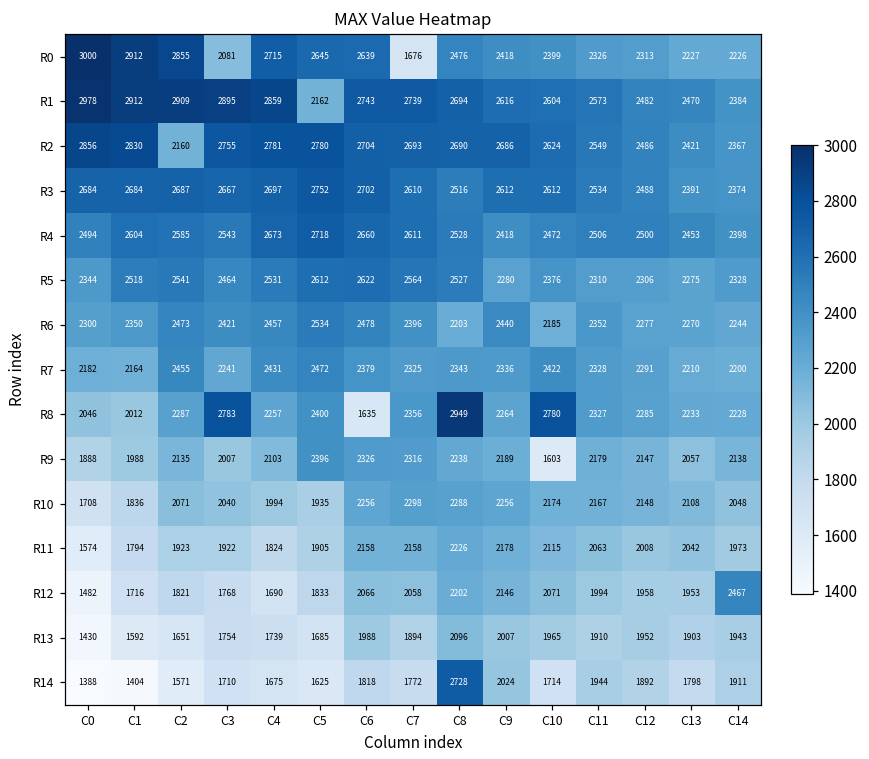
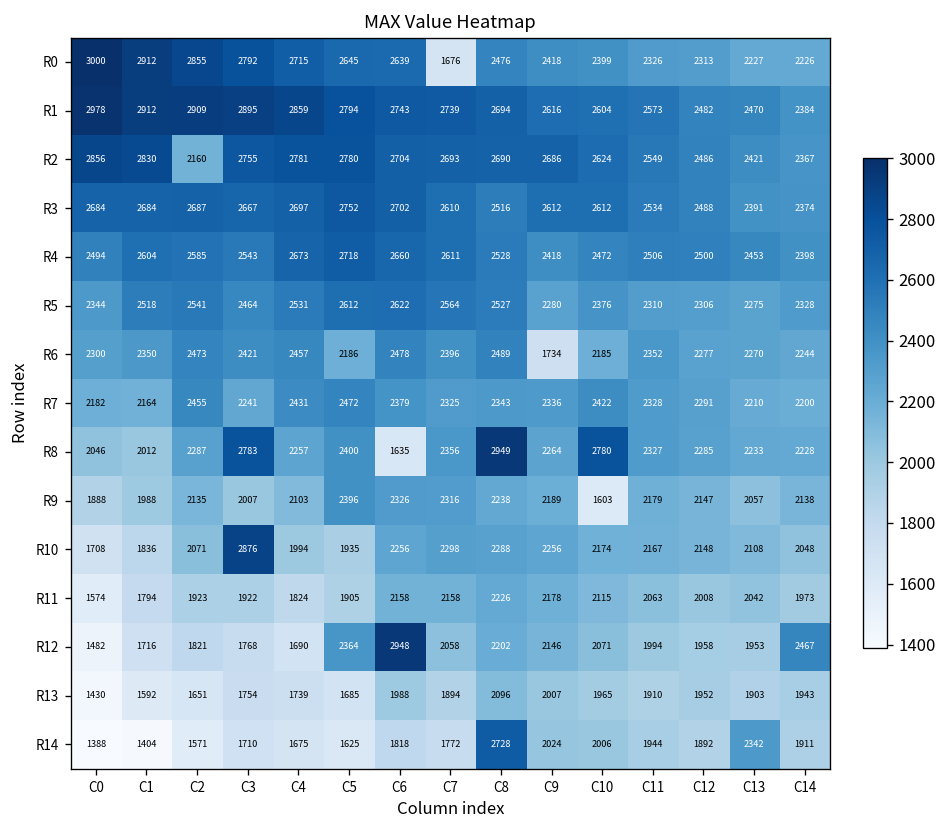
R0, C3: 2081 -> 2792
R1, C5: 2162 -> 2794
R6, C5: 2534 -> 2186
R6, C8: 2203 -> 2489
R6, C9: 2440 -> 1734
R10, C3: 2040 -> 2876
R12, C5: 1833 -> 2364
R12, C6: 2066 -> 2948
R14, C10: 1714 -> 2006
R14, C13: 1798 -> 2342
